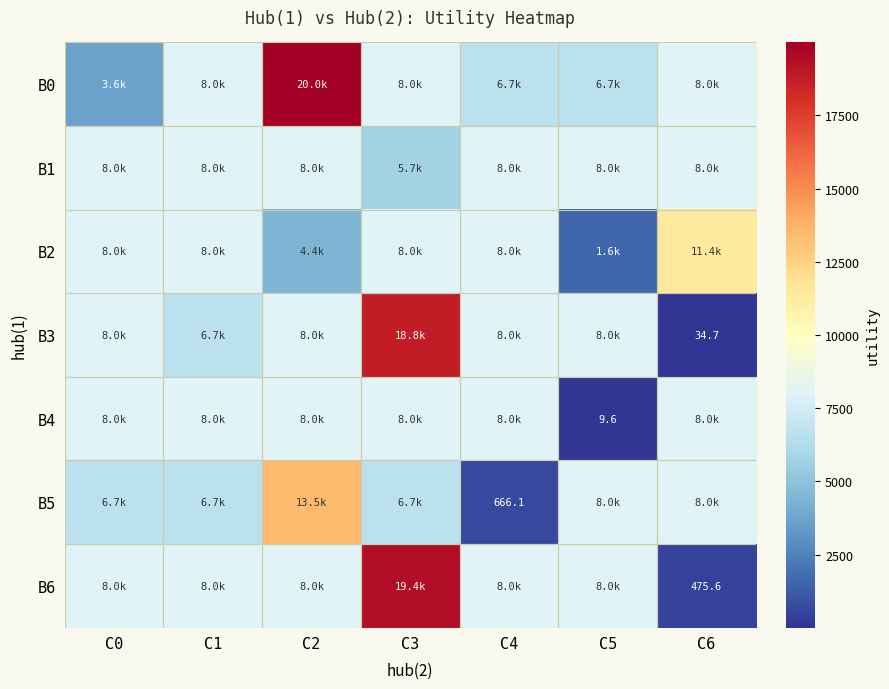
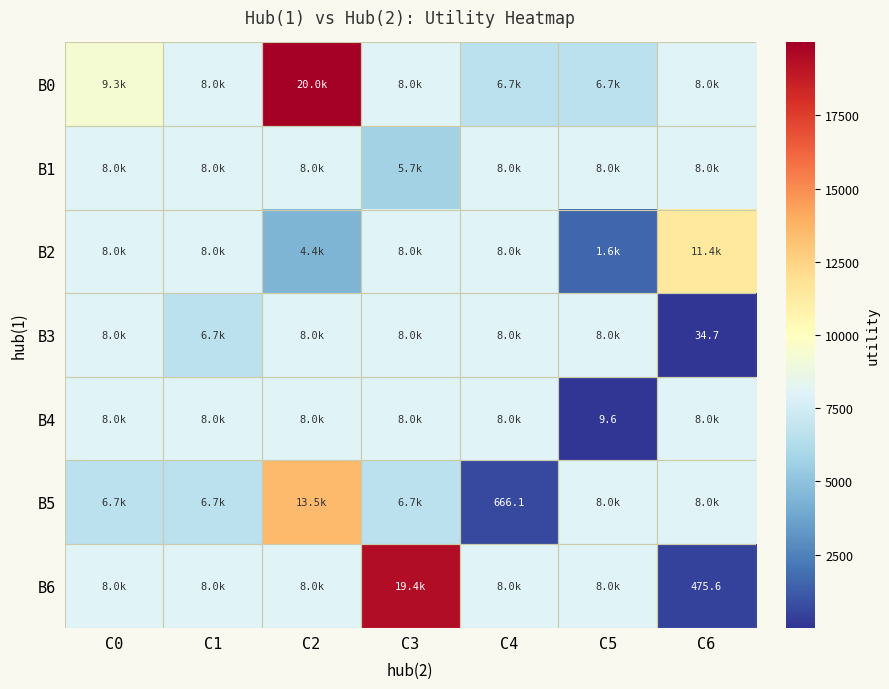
B0, C0: 3.6k -> 9.3k
B3, C3: 18.8k -> 8.0k
